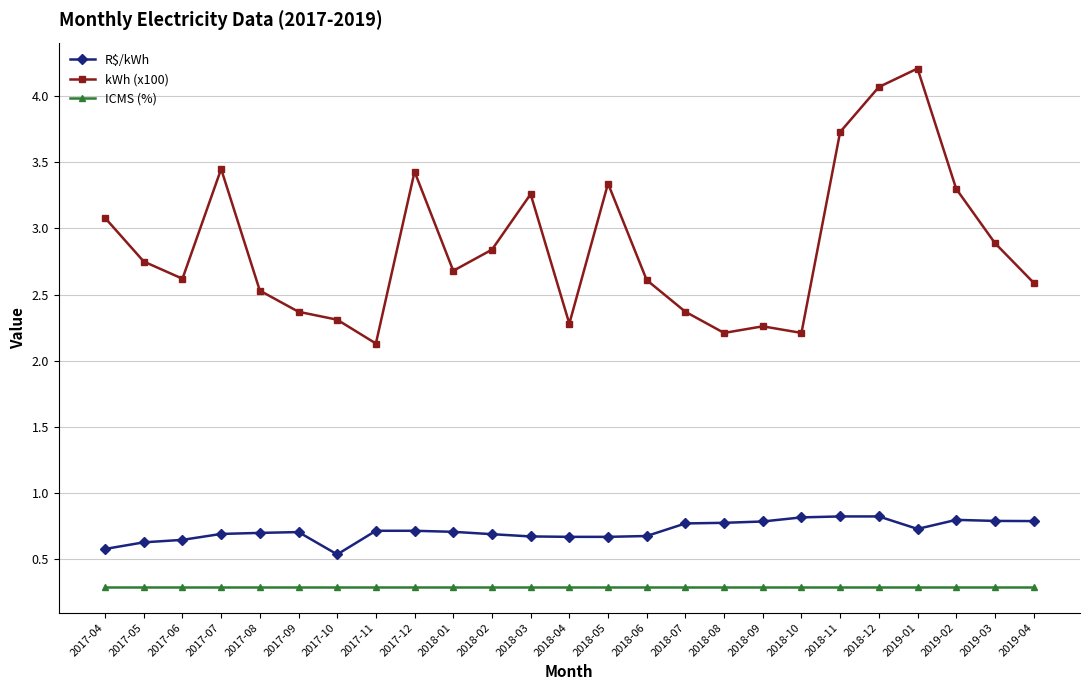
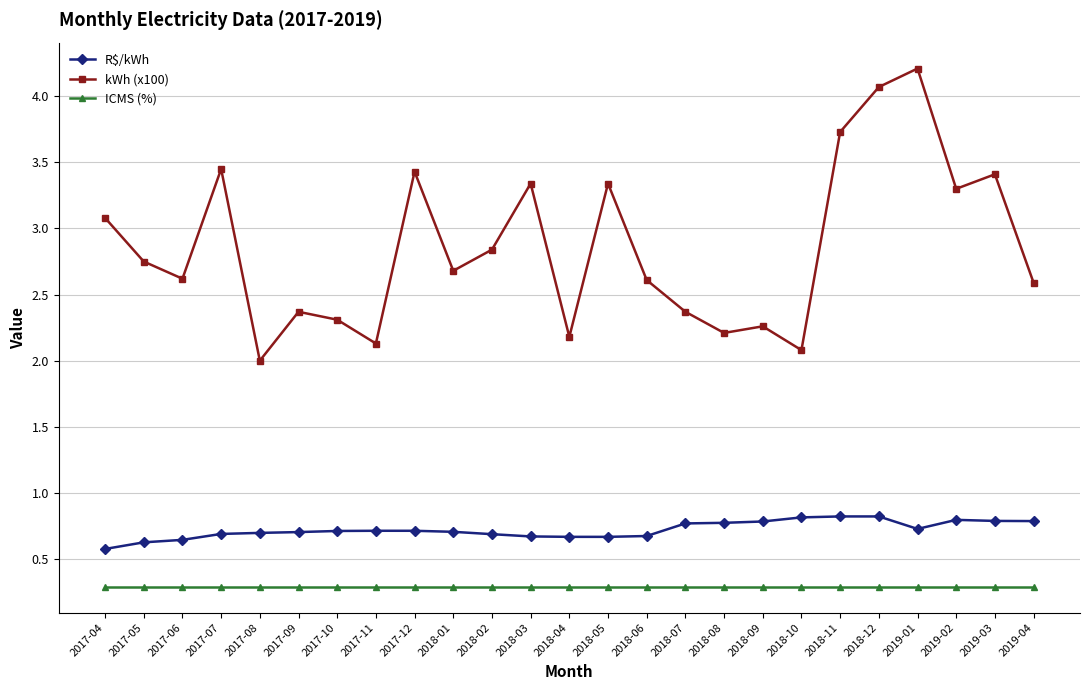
kWh (x100), 2017-08: 2.53 -> 2.00
R$/kWh, 2017-10: 0.53 -> 0.71
kWh (x100), 2018-03: 3.26 -> 3.34
kWh (x100), 2018-04: 2.28 -> 2.18
kWh (x100), 2018-10: 2.21 -> 2.08
kWh (x100), 2019-03: 2.89 -> 3.41
